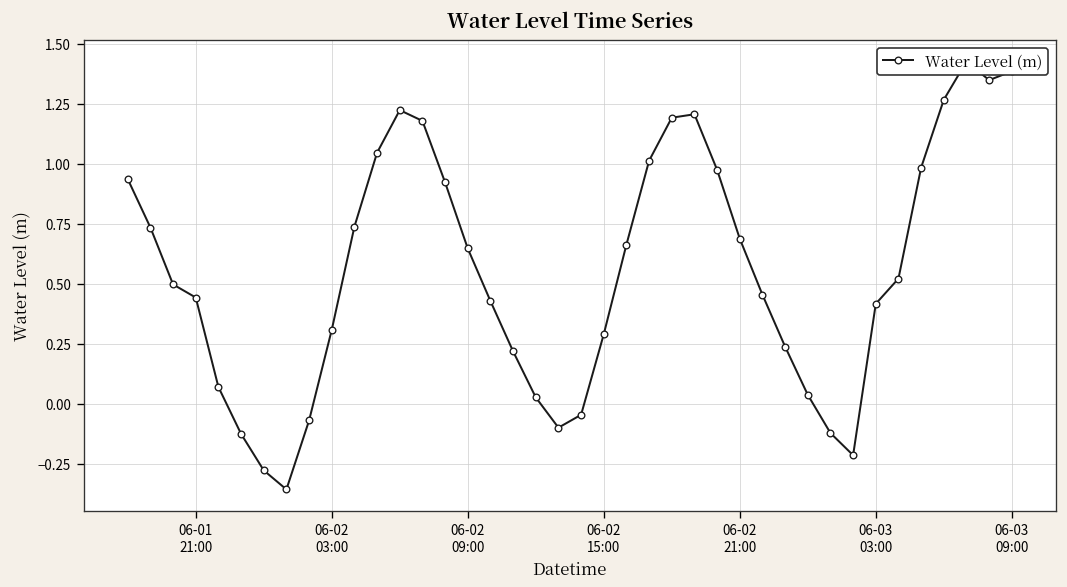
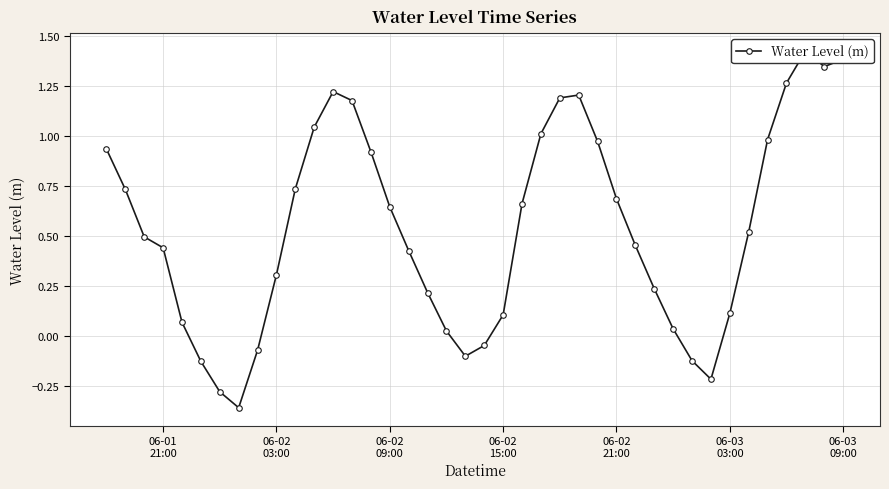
06-02 15:00: 0.29 -> 0.11
06-03 03:00: 0.42 -> 0.11
